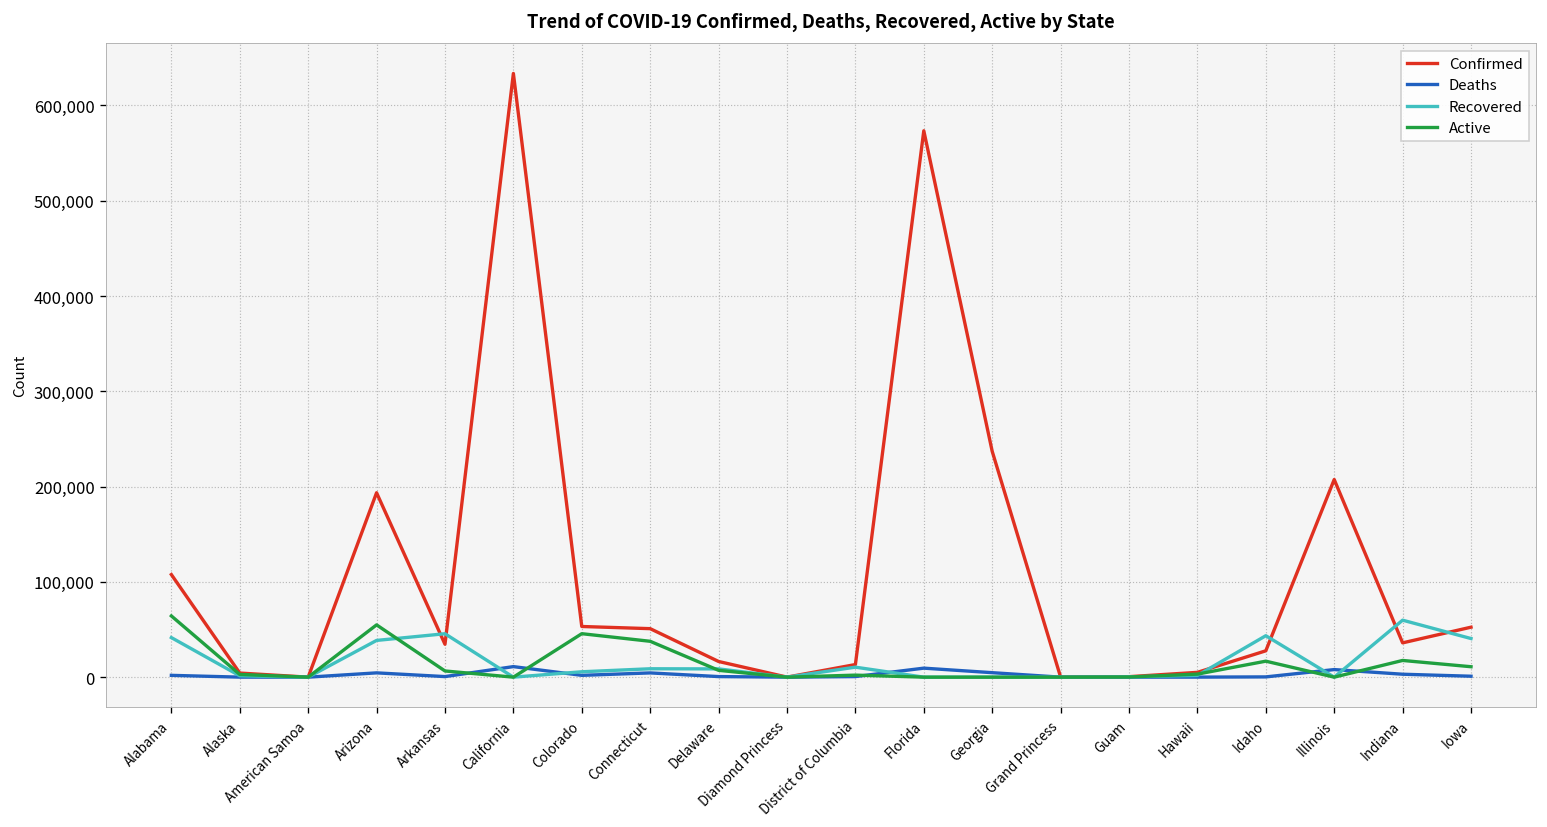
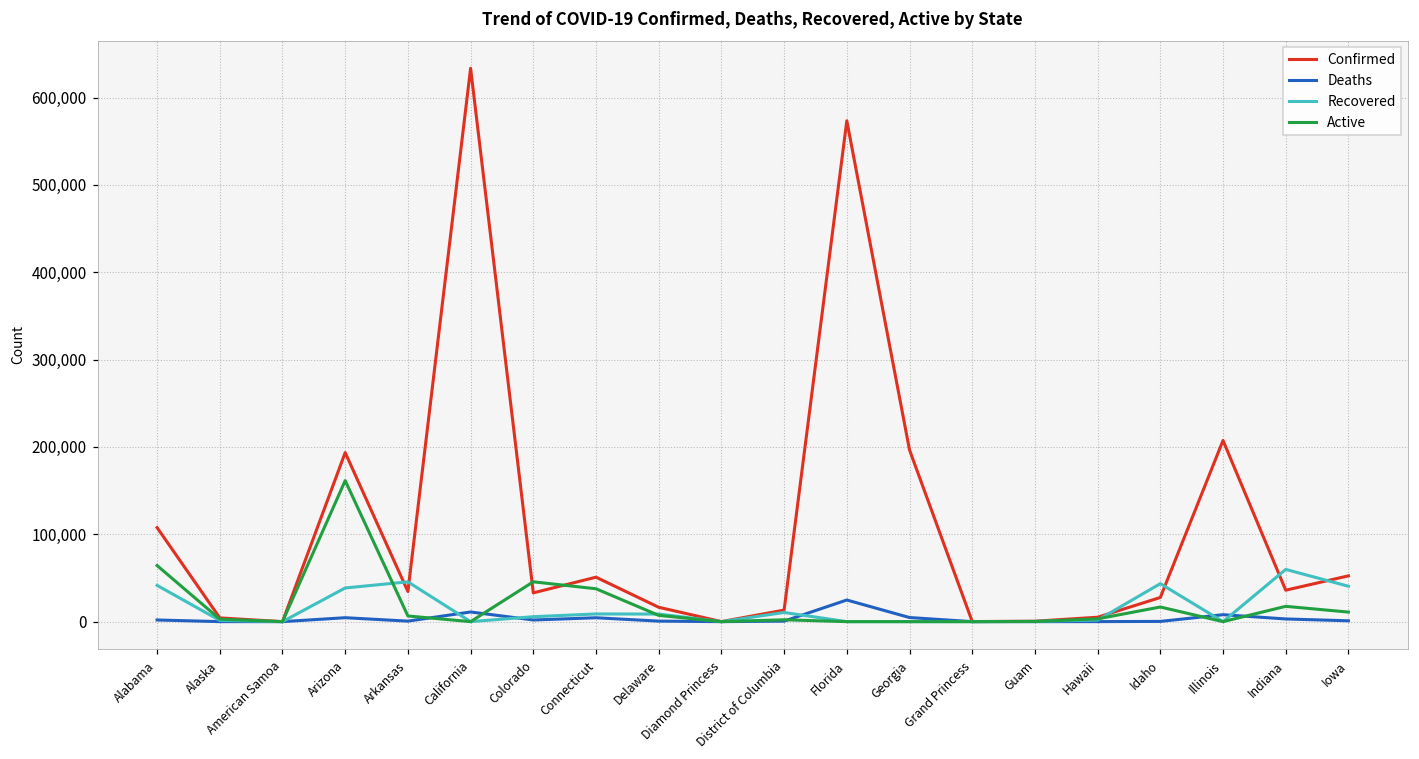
Active, Arizona: 50,000 -> 160,000
Confirmed, Colorado: 50,000 -> 30,000
Deaths, Florida: 10,000 -> 20,000
Confirmed, Georgia: 240,000 -> 200,000
